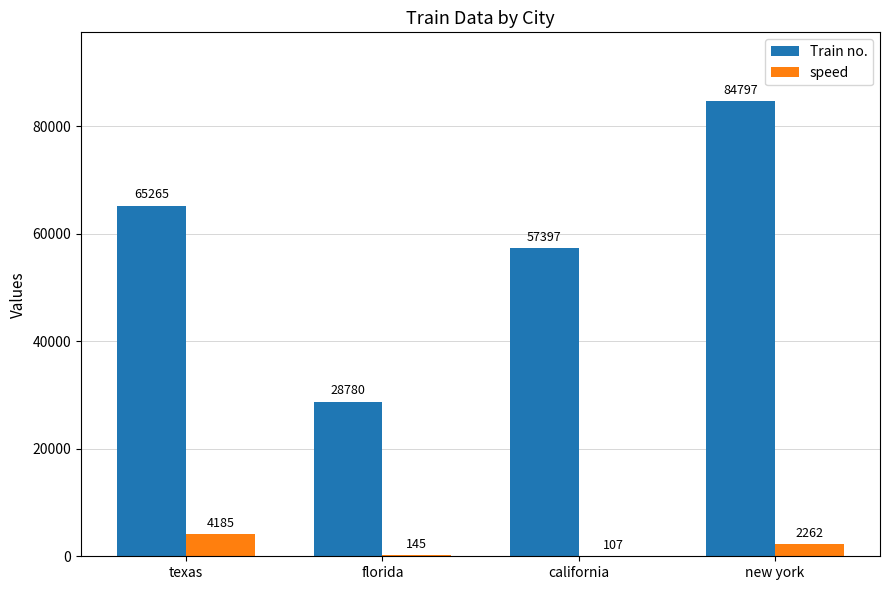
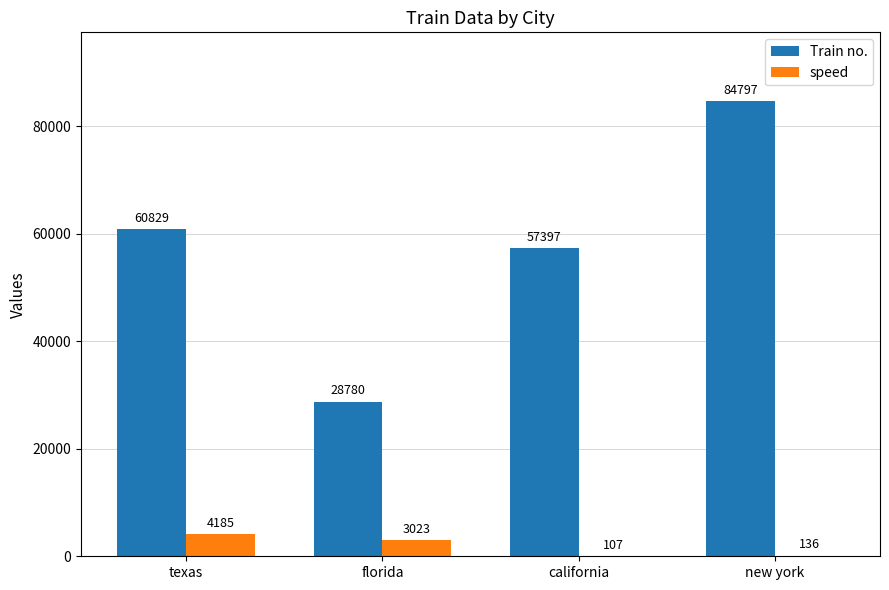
Train no., texas: 65265 -> 60829
speed, florida: 145 -> 3023
speed, new york: 2262 -> 136
